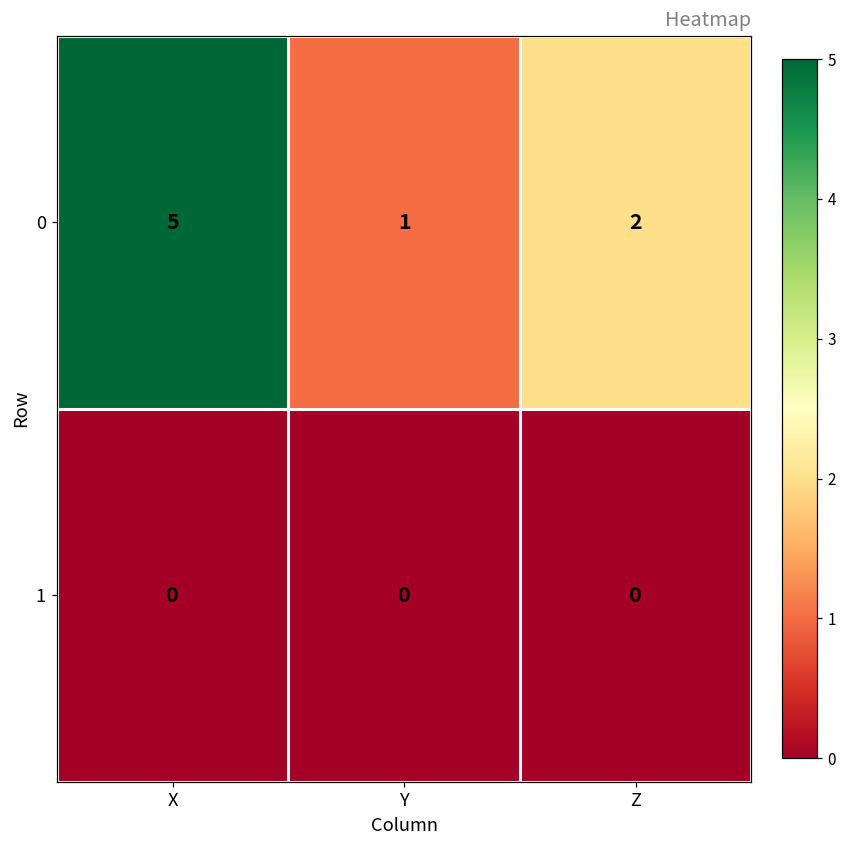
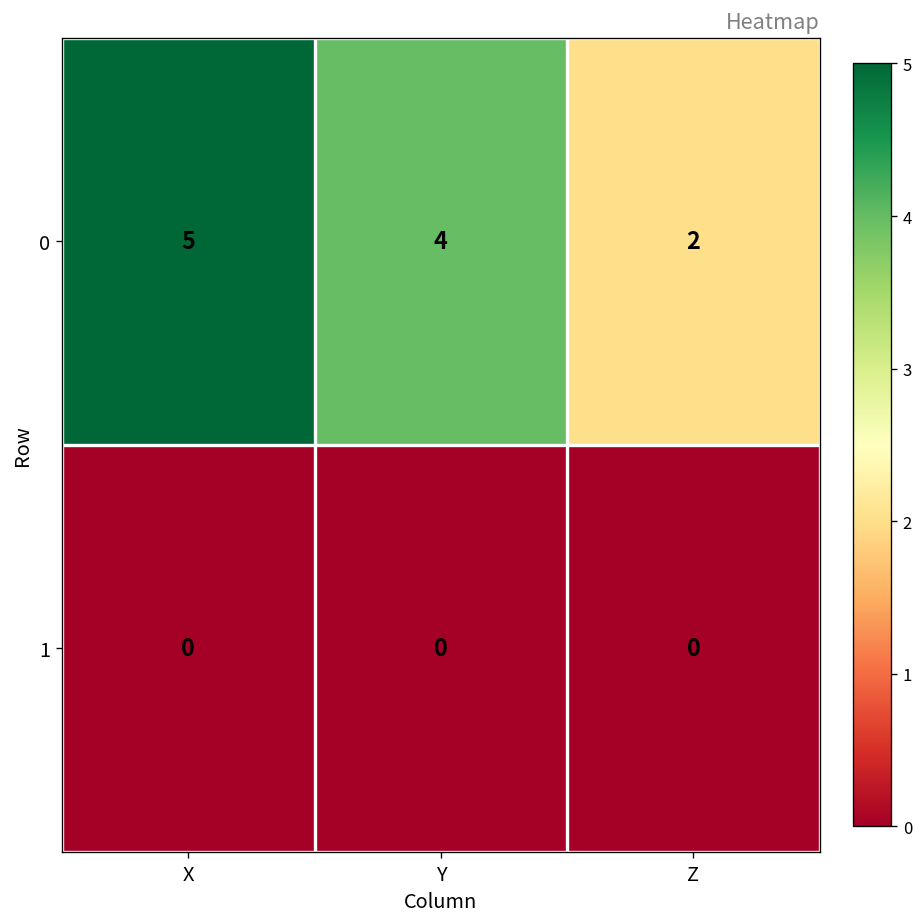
0, Y: 1 -> 4
